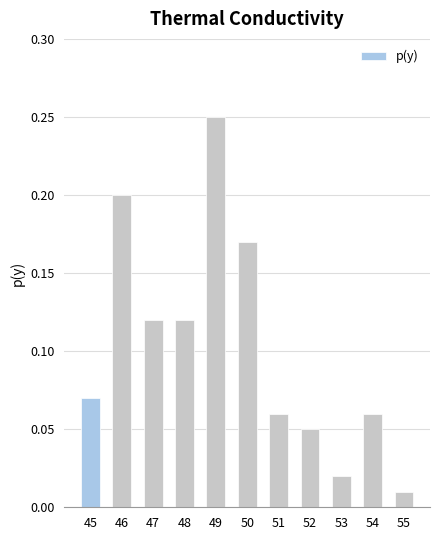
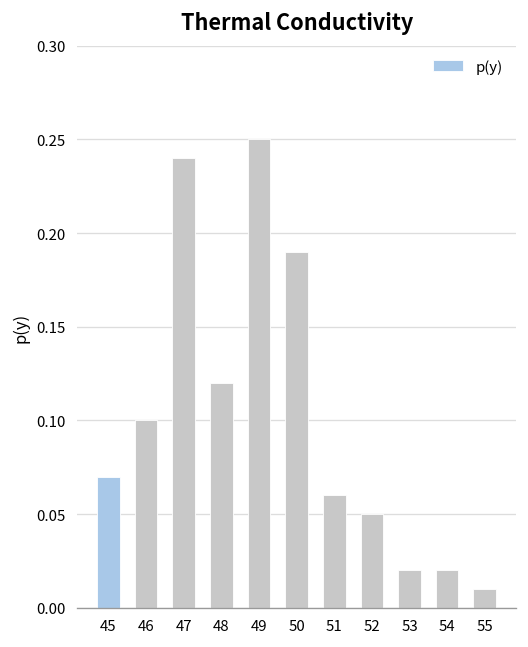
46: 0.2 -> 0.1
47: 0.12 -> 0.24
50: 0.17 -> 0.19
54: 0.06 -> 0.02
